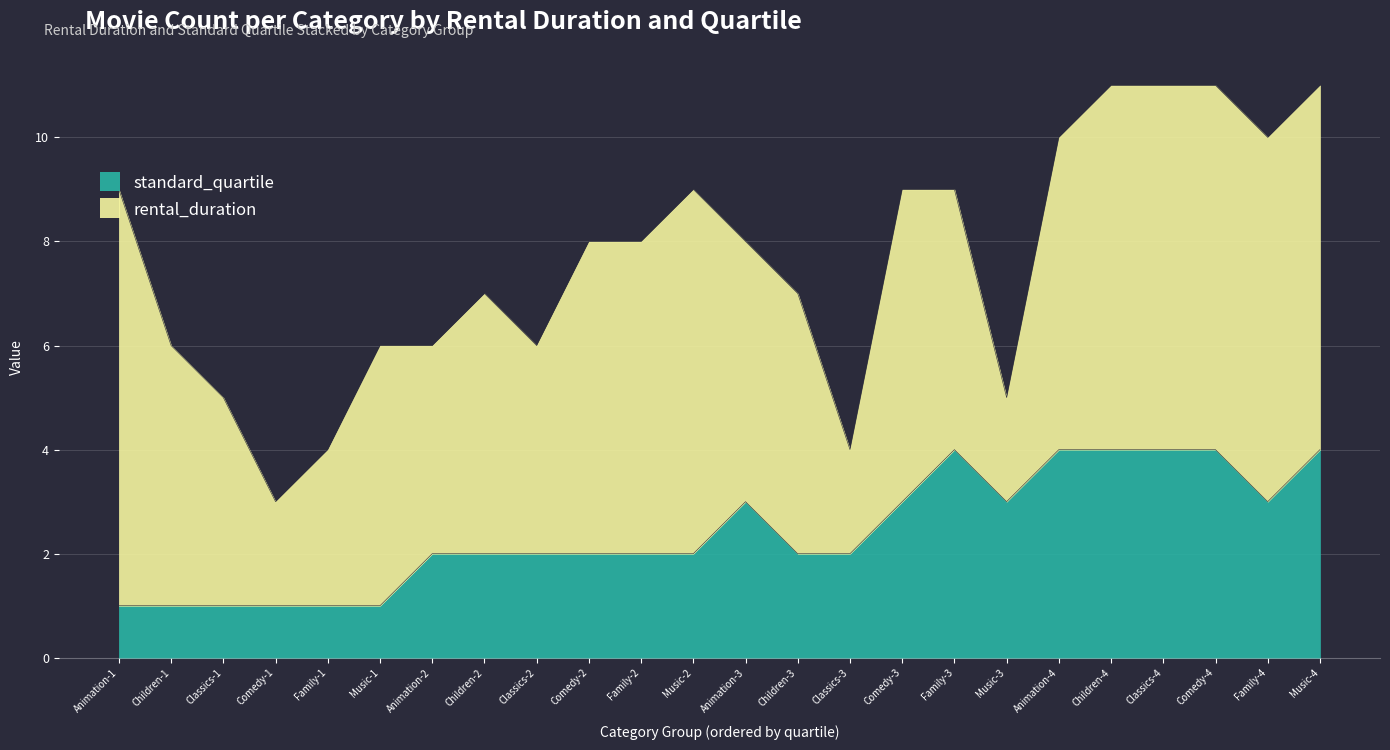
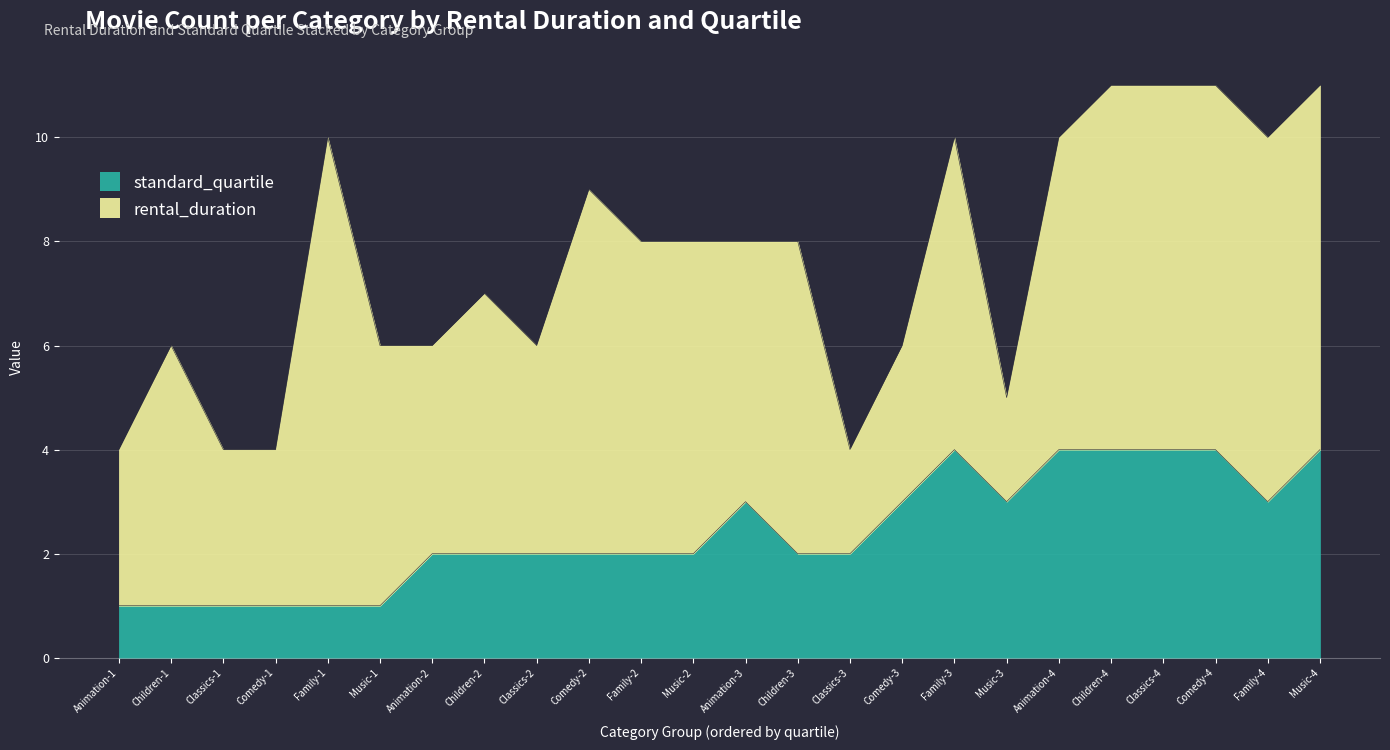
rental_duration, Animation-1: 8 -> 3
rental_duration, Classics-1: 4 -> 3
rental_duration, Comedy-1: 2 -> 3
rental_duration, Family-1: 3 -> 9
rental_duration, Comedy-2: 6 -> 7
rental_duration, Music-2: 7 -> 6
rental_duration, Children-3: 5 -> 6
rental_duration, Comedy-3: 6 -> 3
rental_duration, Family-3: 5 -> 6
